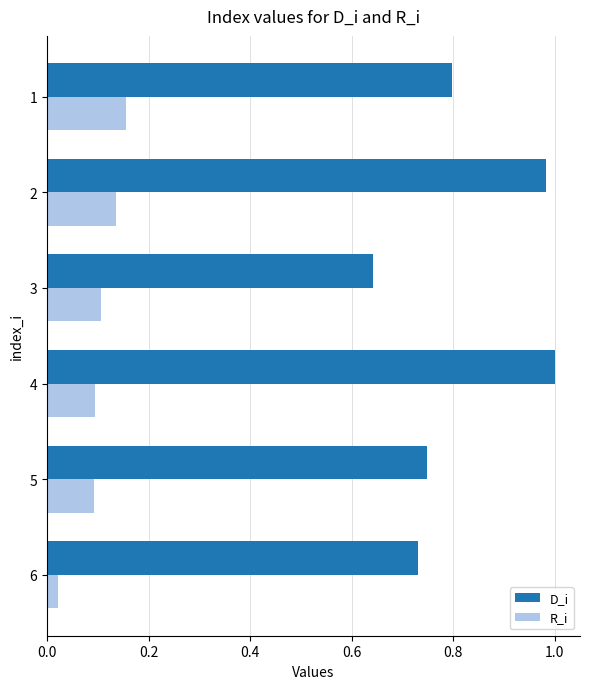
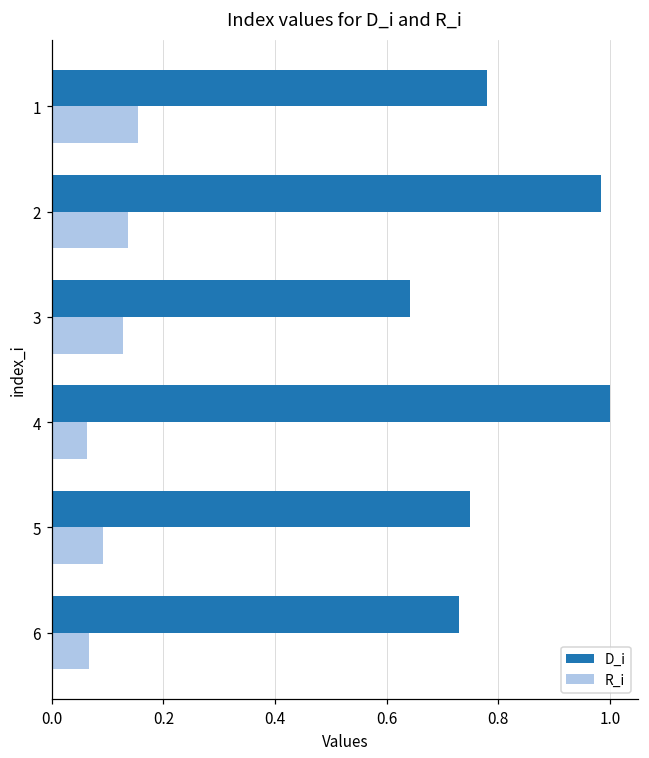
D_i, 1: 0.80 -> 0.78
R_i, 3: 0.11 -> 0.13
R_i, 4: 0.09 -> 0.06
R_i, 6: 0.02 -> 0.07
